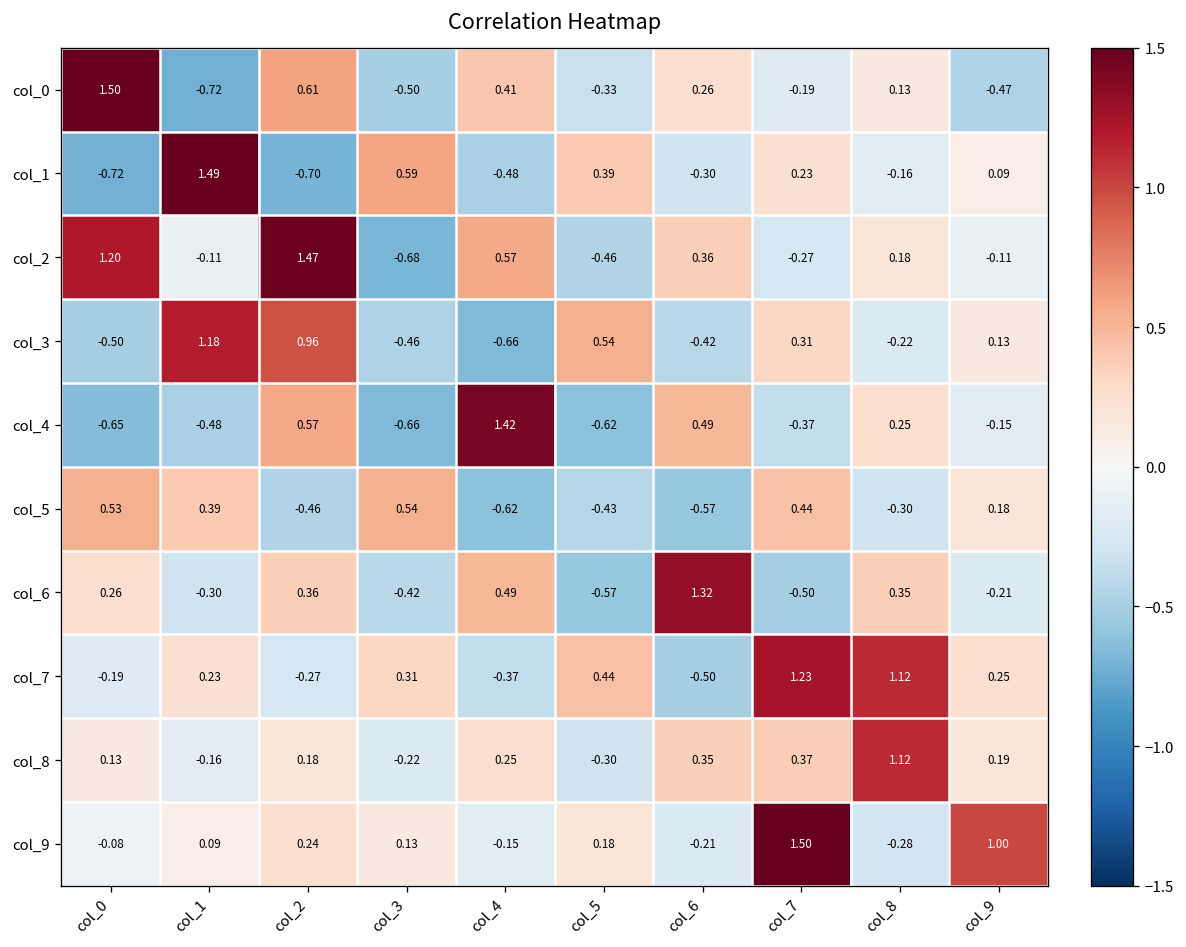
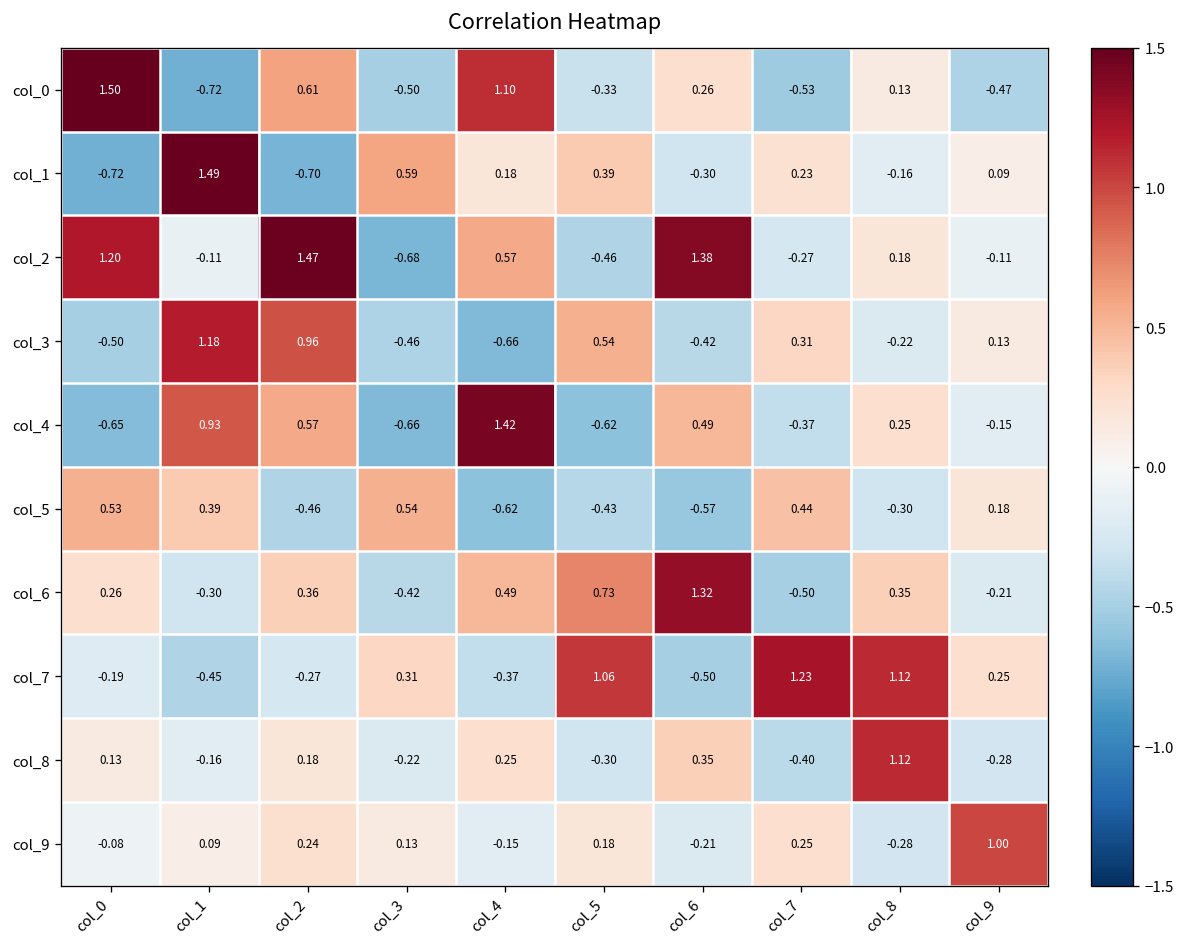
col_0, col_4: 0.41 -> 1.10
col_0, col_7: -0.19 -> -0.53
col_1, col_4: -0.48 -> 0.18
col_2, col_6: 0.36 -> 1.38
col_4, col_1: -0.48 -> 0.93
col_6, col_5: -0.57 -> 0.73
col_7, col_1: 0.23 -> -0.45
col_7, col_5: 0.44 -> 1.06
col_8, col_7: 0.37 -> -0.40
col_8, col_9: 0.19 -> -0.28
col_9, col_7: 1.50 -> 0.25
